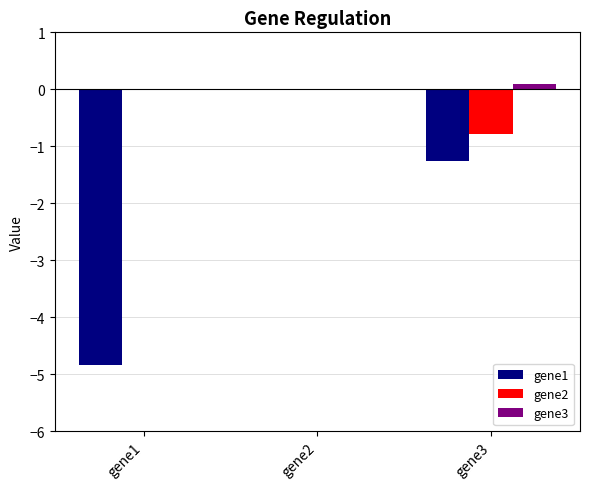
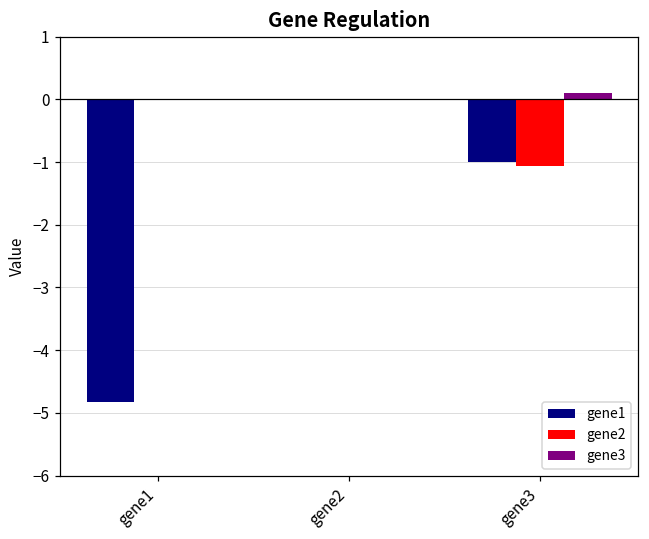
gene1, gene3: -1.2 -> -1.0
gene2, gene3: -0.8 -> -1.1
